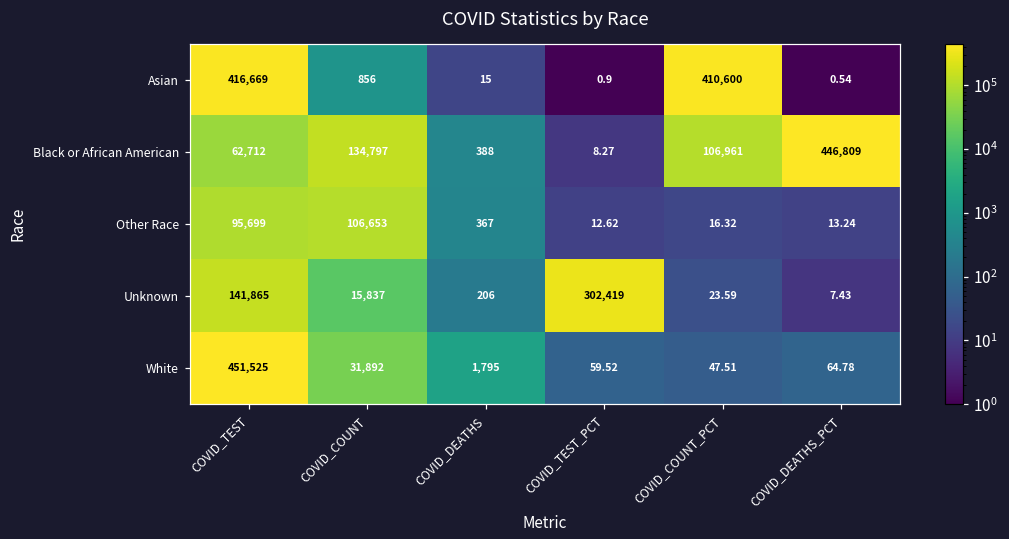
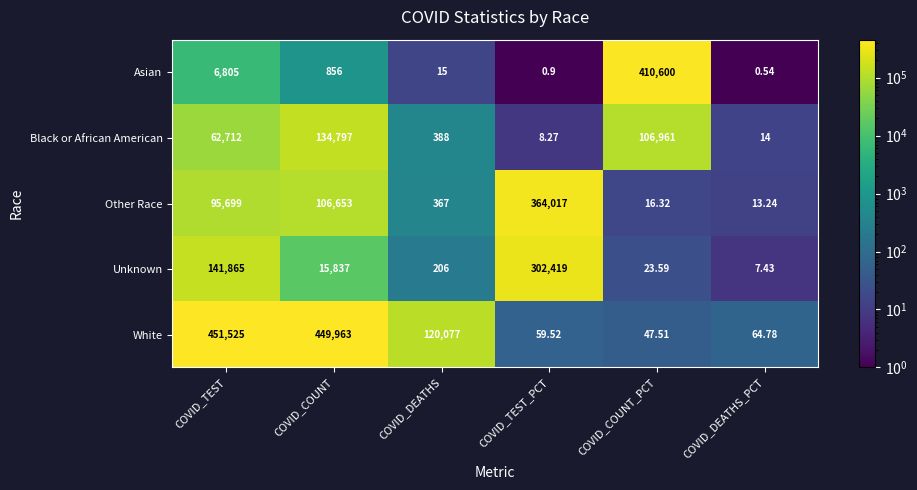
Asian, COVID_TEST: 416,669 -> 6,805
Black or African American, COVID_DEATHS_PCT: 446,809 -> 14
Other Race, COVID_TEST_PCT: 12.62 -> 364,017
White, COVID_COUNT: 31,892 -> 449,963
White, COVID_DEATHS: 1,795 -> 120,077
